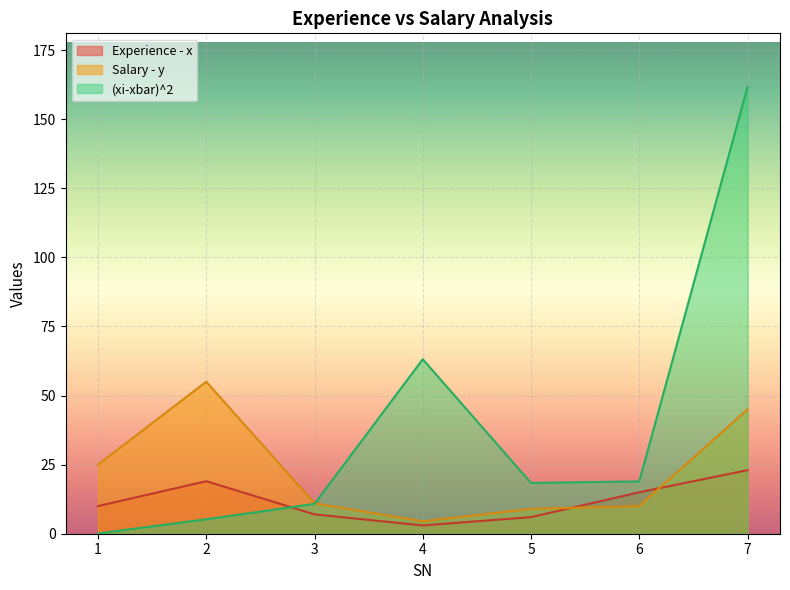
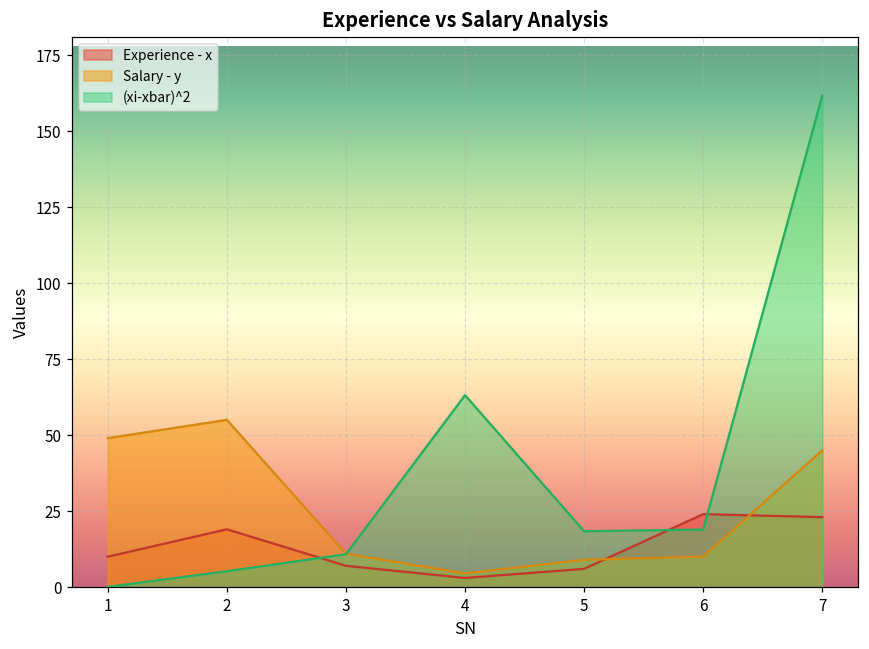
Salary - y, 1: 25 -> 49
Experience - x, 6: 15 -> 24
